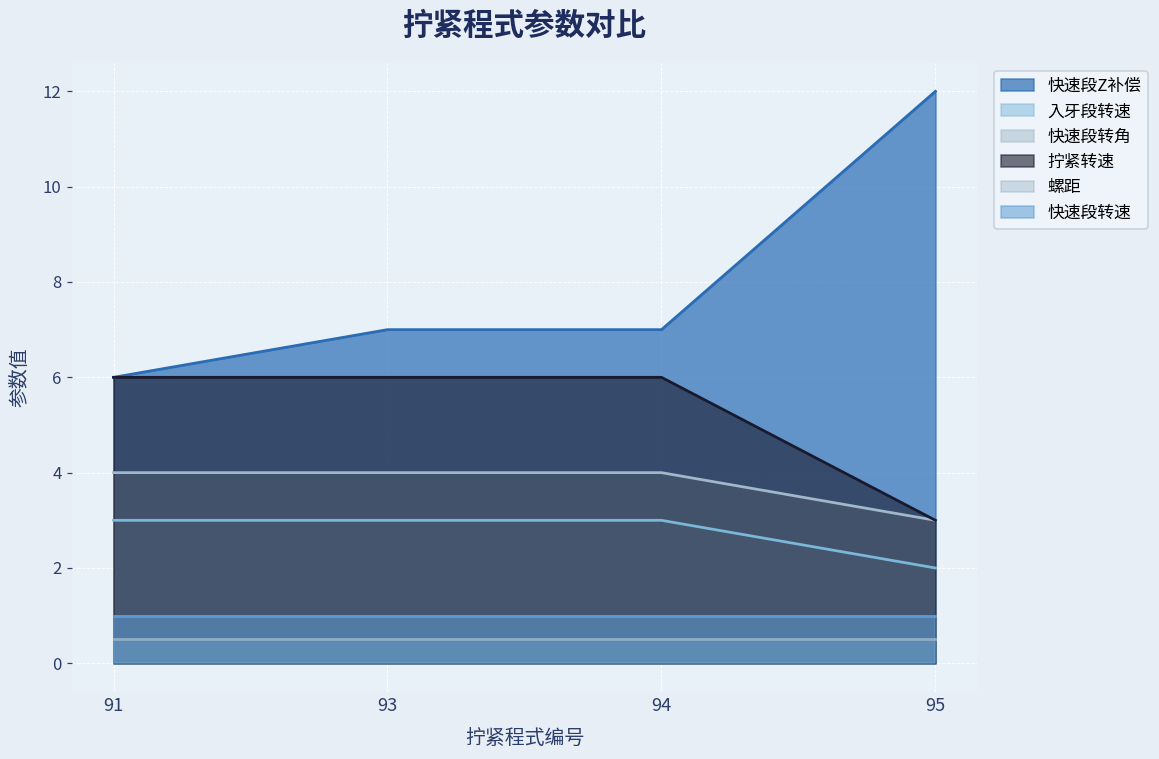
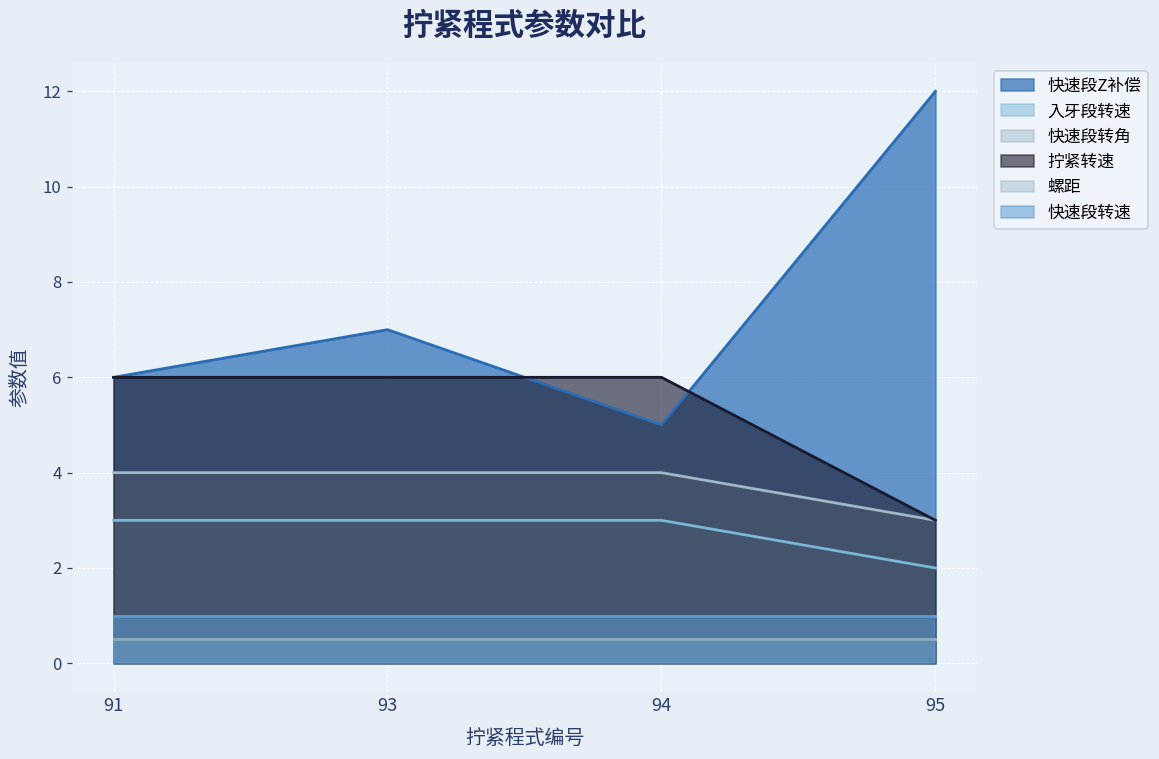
快速段Z补偿, 94: 7 -> 5
